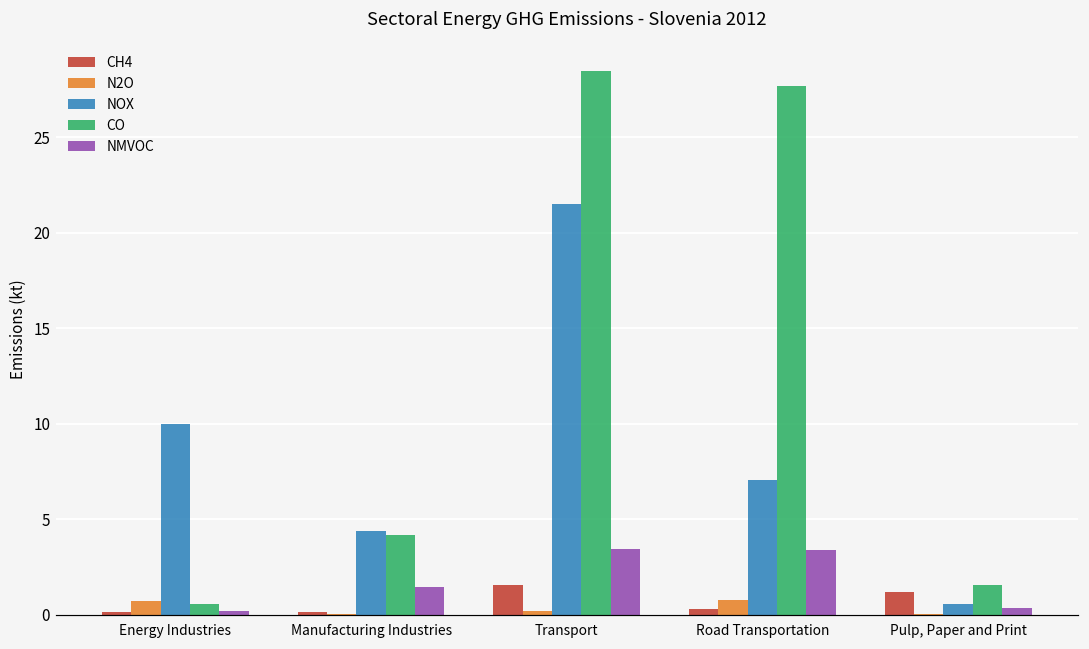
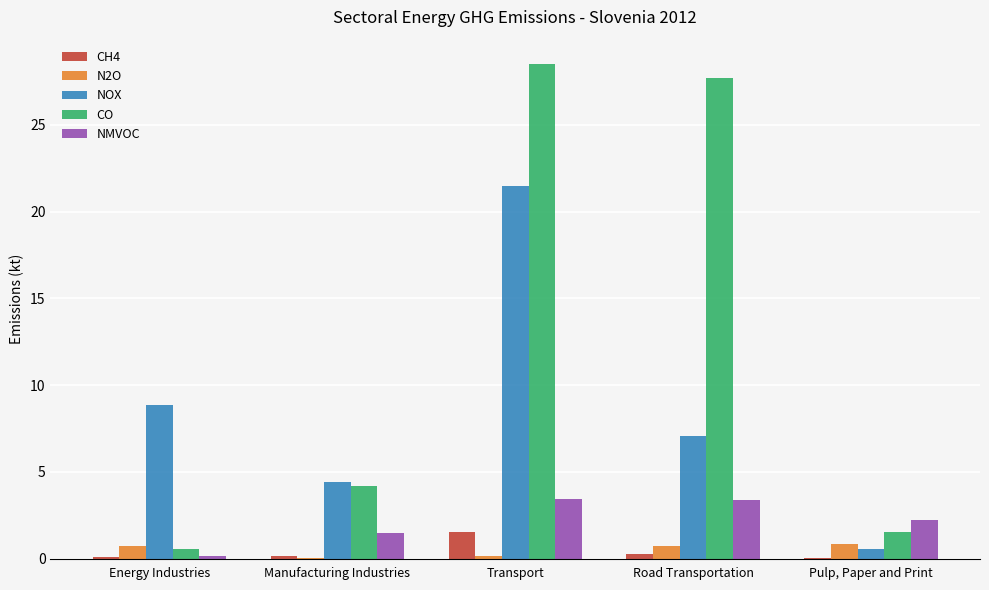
NOX, Energy Industries: 10.0 -> 8.8
CH4, Pulp, Paper and Print: 1.2 -> 0.0
N2O, Pulp, Paper and Print: 0.0 -> 0.8
NMVOC, Pulp, Paper and Print: 0.3 -> 2.2
